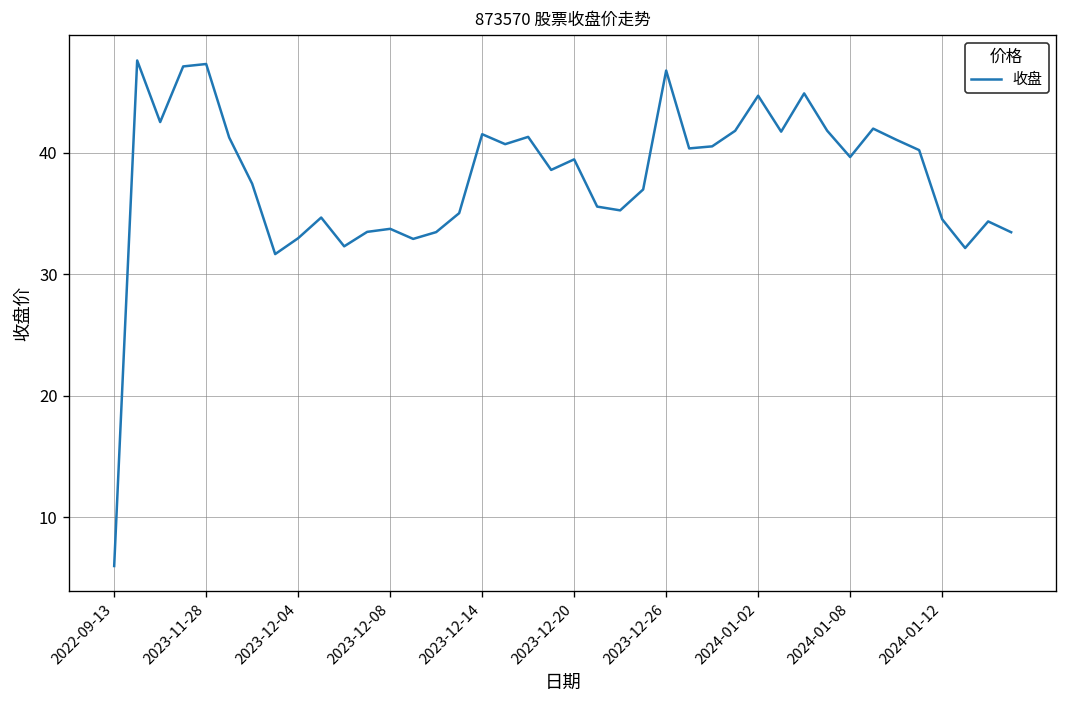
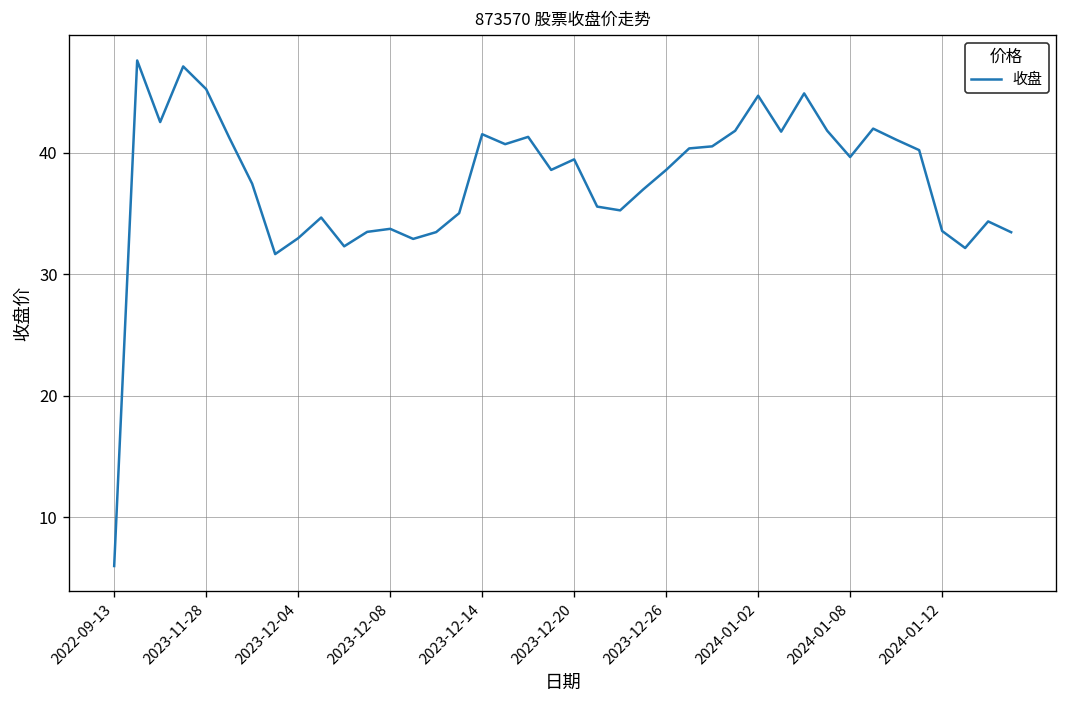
2023-11-28: 47.3 -> 45.2
2023-12-26: 46.8 -> 38.6
2024-01-12: 34.5 -> 33.6
